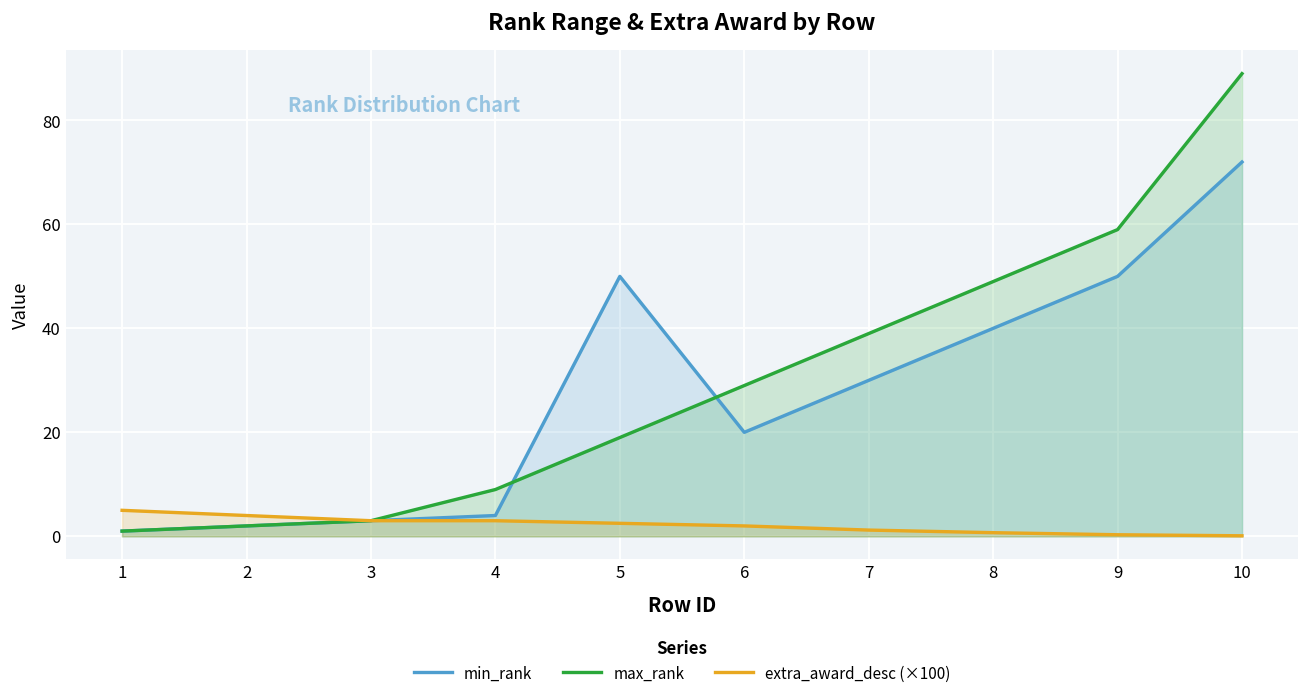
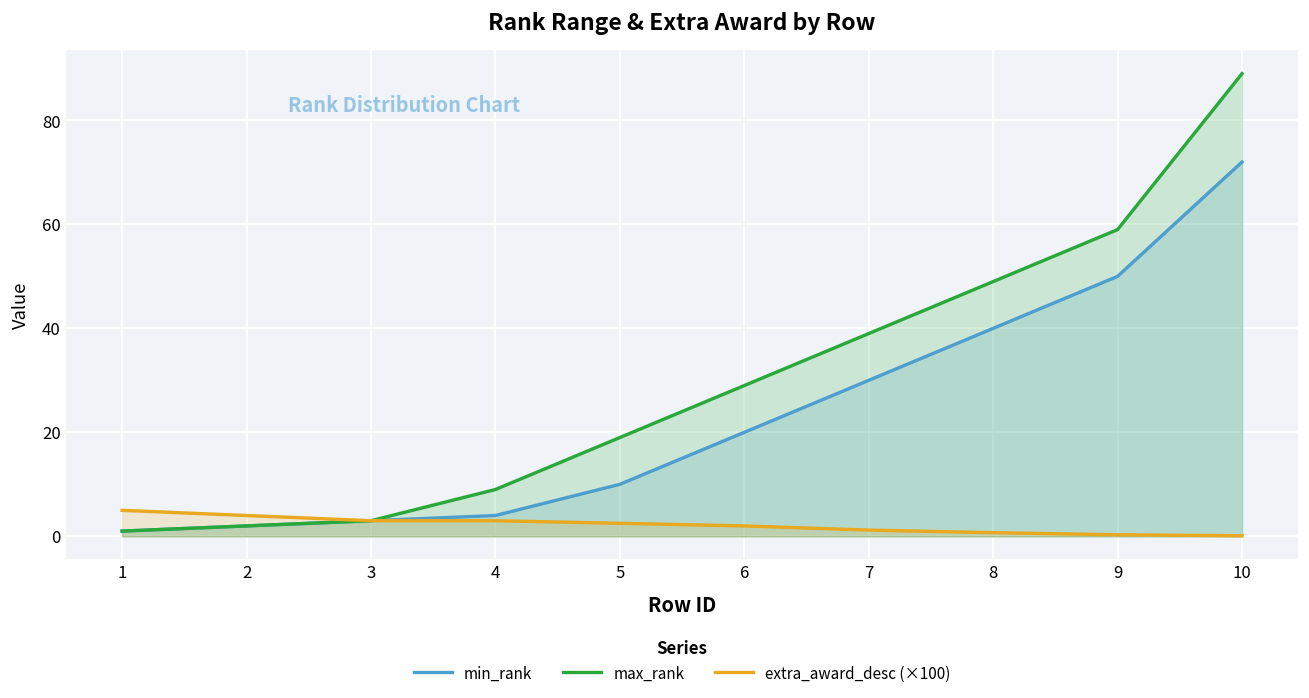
min_rank, 5: 50 -> 10
